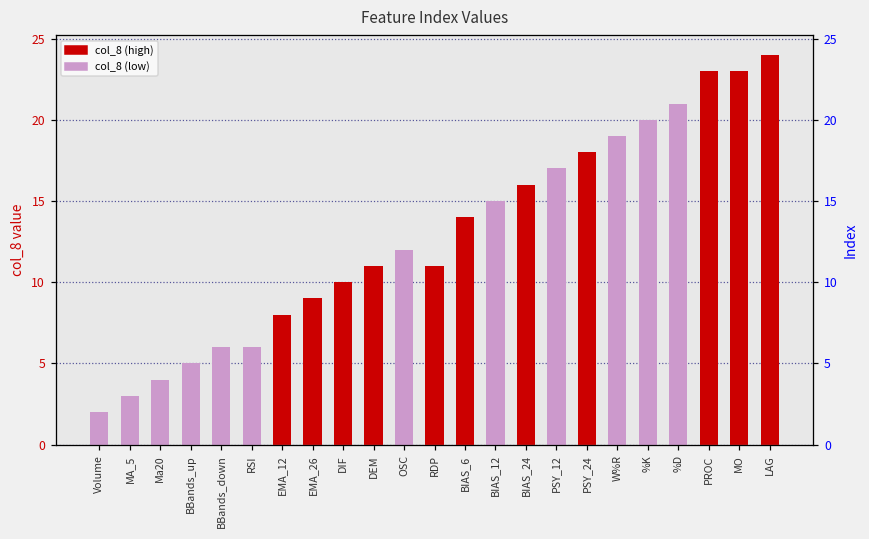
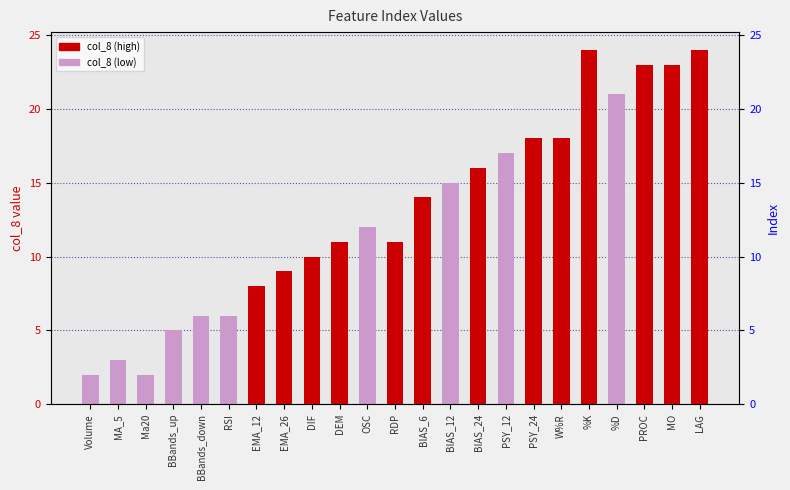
Ma20: 4 -> 2
W%R: 19 -> 18
%K: 20 -> 24
